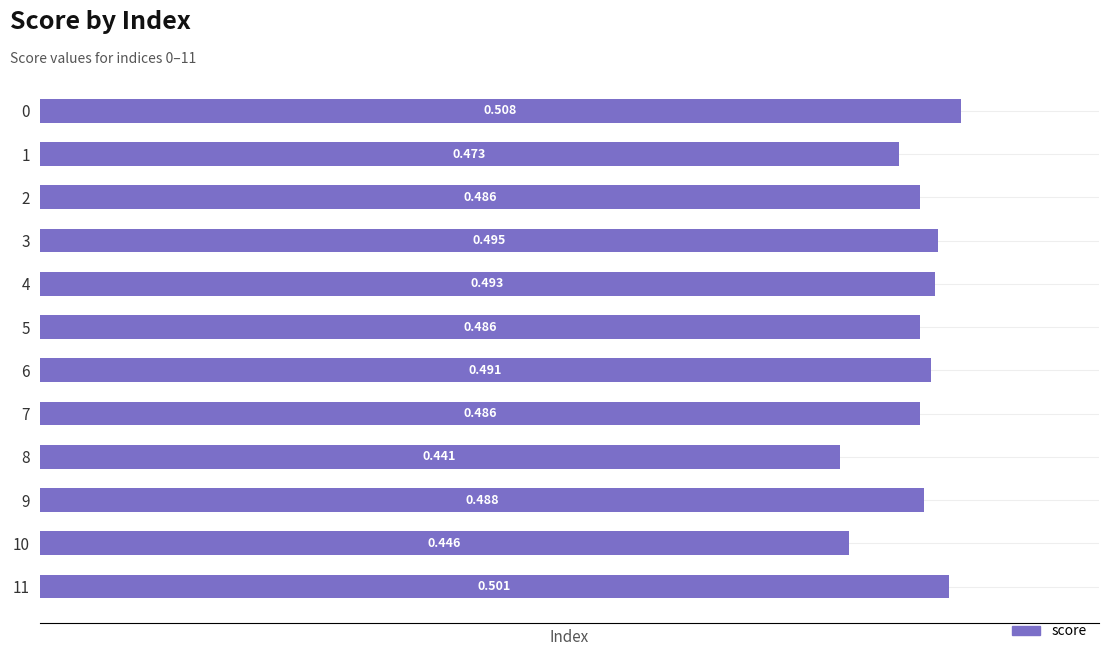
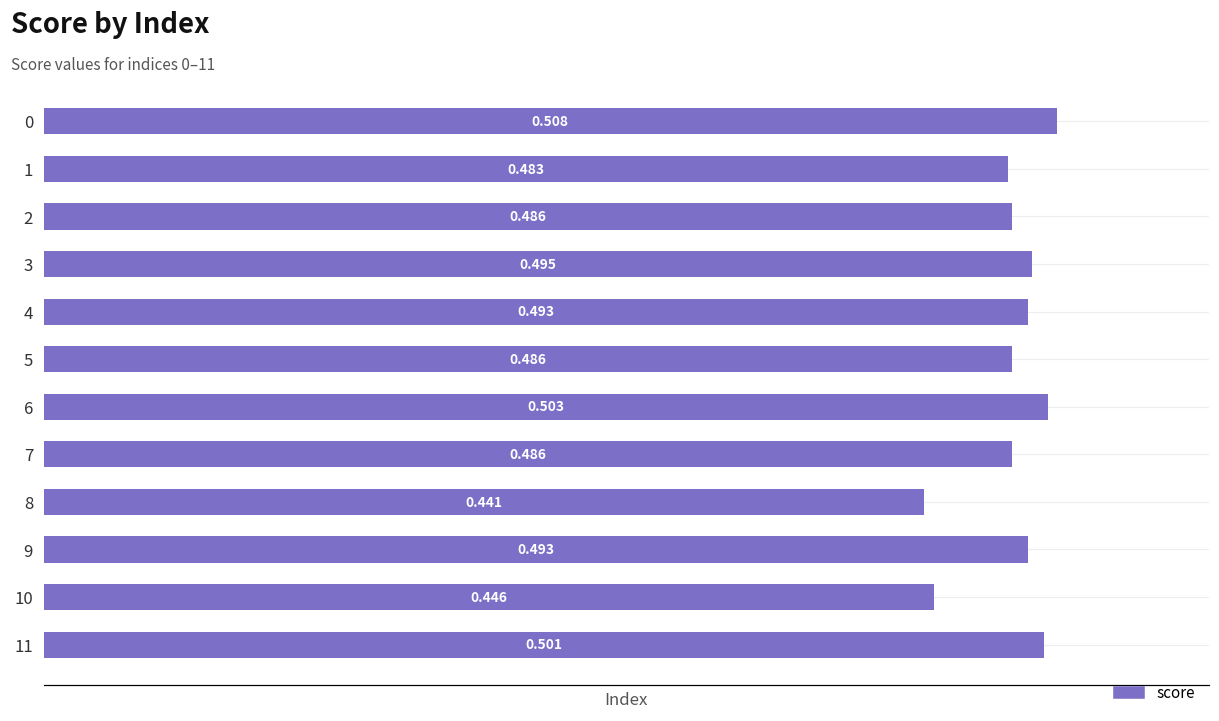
1: 0.473 -> 0.483
6: 0.491 -> 0.503
9: 0.488 -> 0.493
